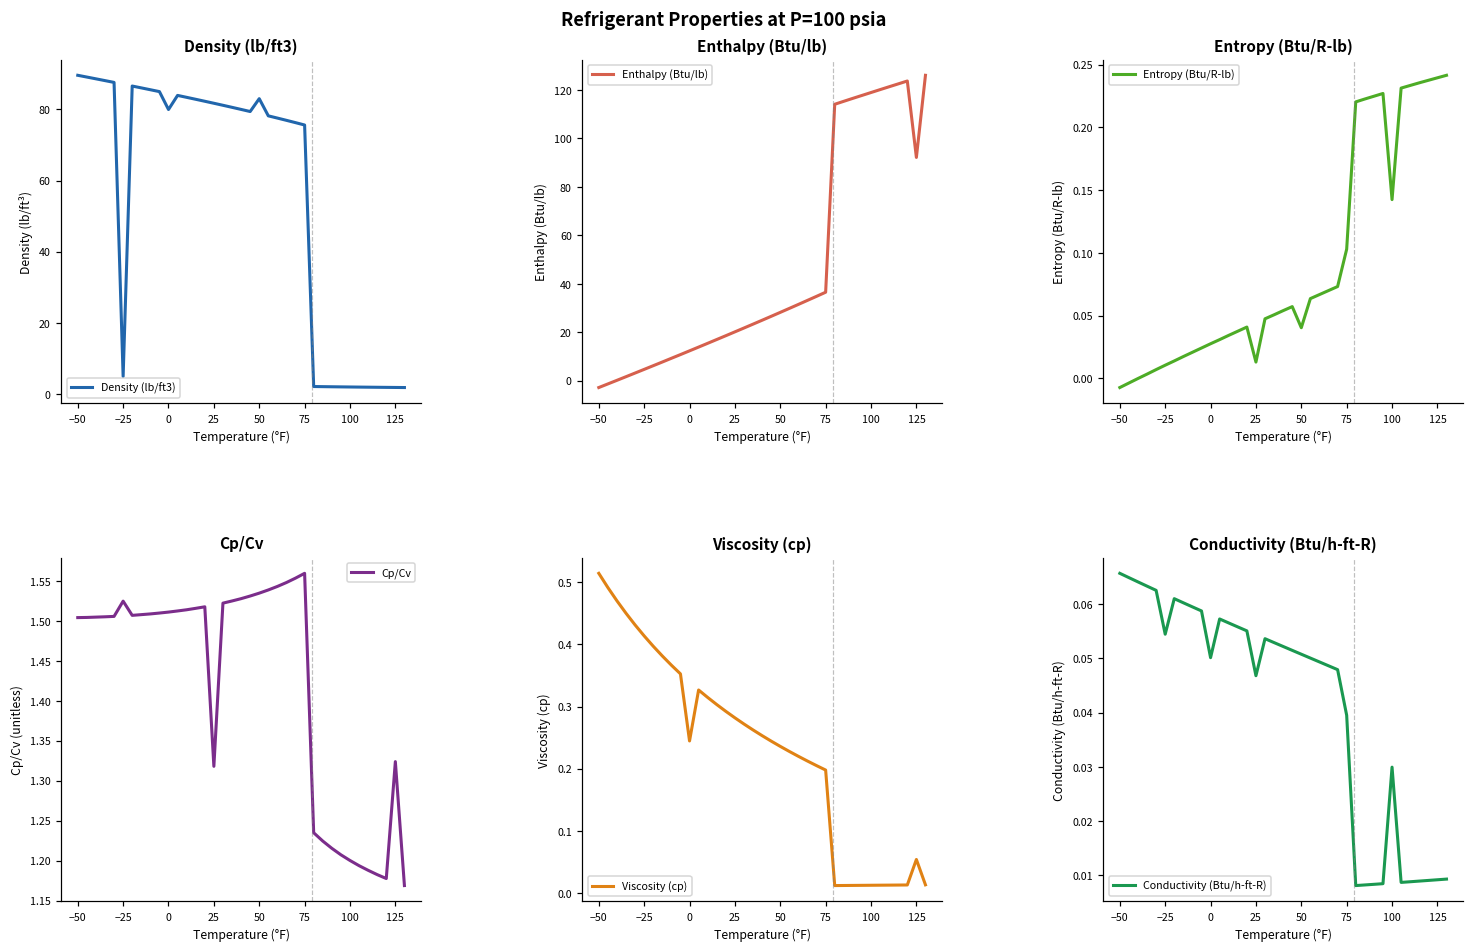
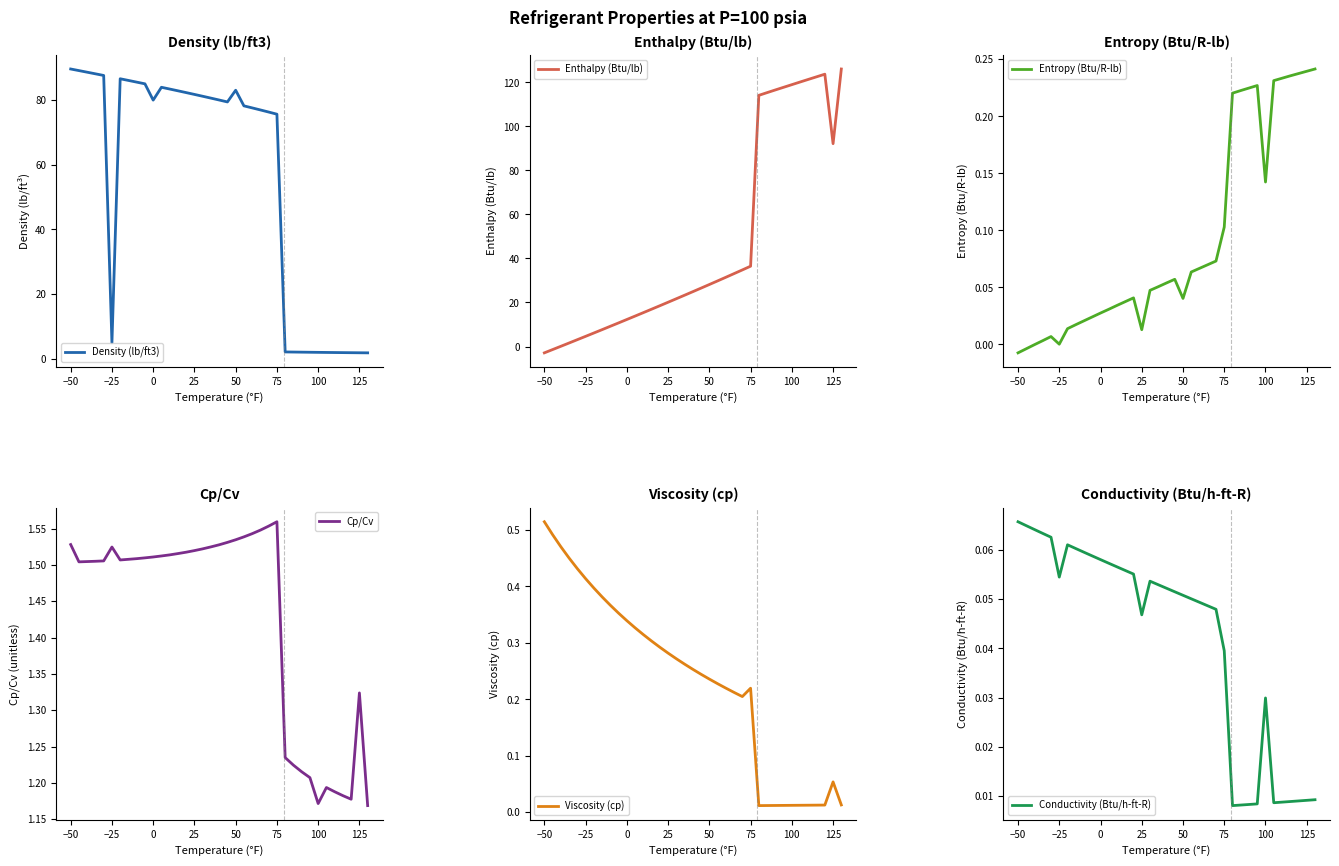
Entropy (Btu/R-lb), −25: 0.010 -> 0.000
Cp/Cv, −50: 1.50 -> 1.53
Cp/Cv, 25: 1.32 -> 1.52
Cp/Cv, 100: 1.20 -> 1.17
Viscosity (cp), 0: 0.24 -> 0.34
Viscosity (cp), 75: 0.20 -> 0.22
Conductivity (Btu/h-ft-R), 0: 0.050 -> 0.058
